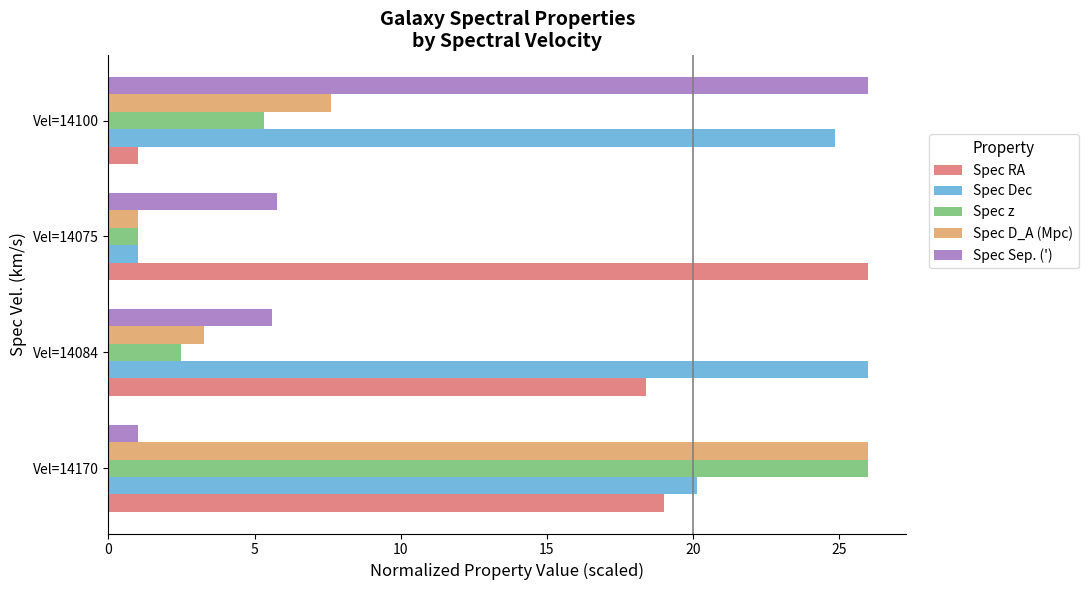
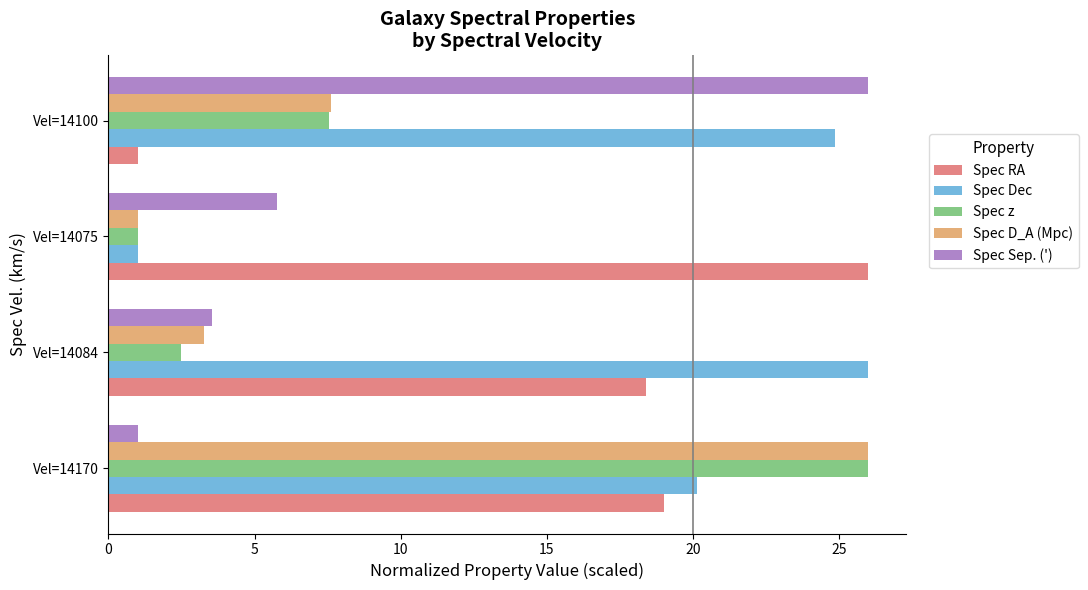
Spec z, Vel=14100: 5.3 -> 7.5
Spec Sep. ('), Vel=14084: 5.6 -> 3.6
